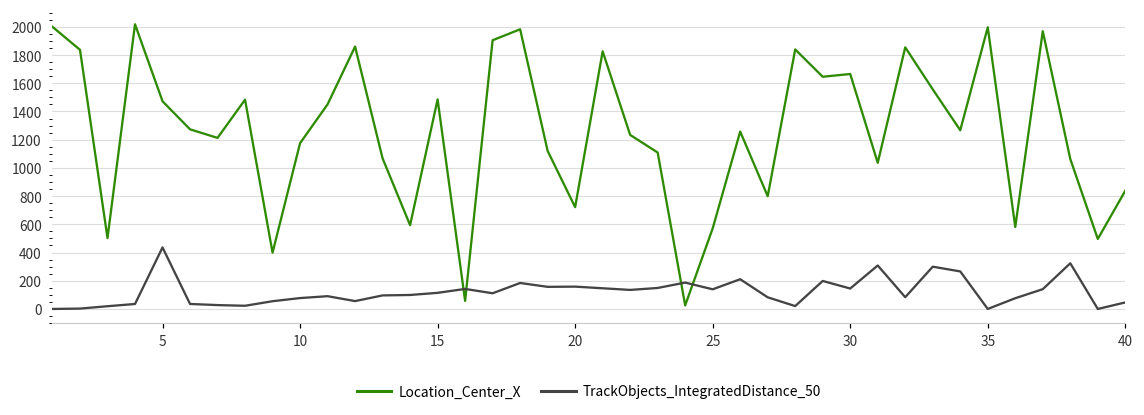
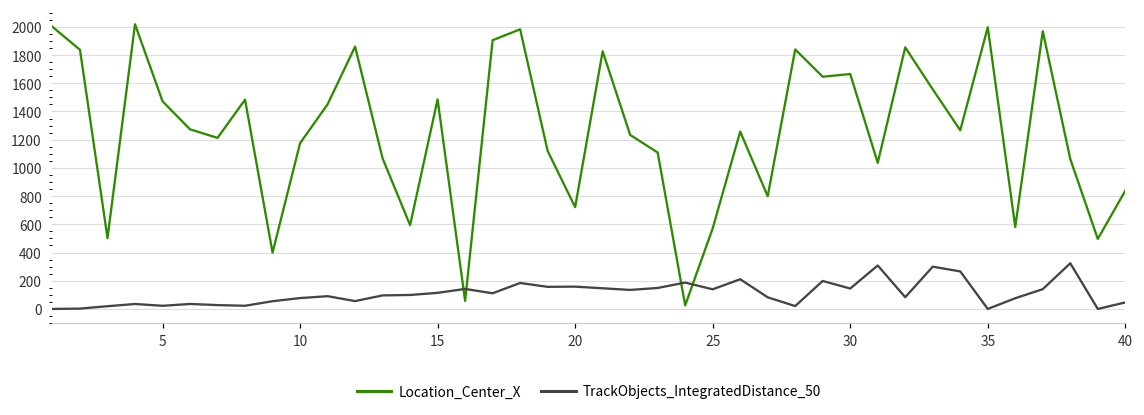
TrackObjects_IntegratedDistance_50, 5: 440 -> 20
